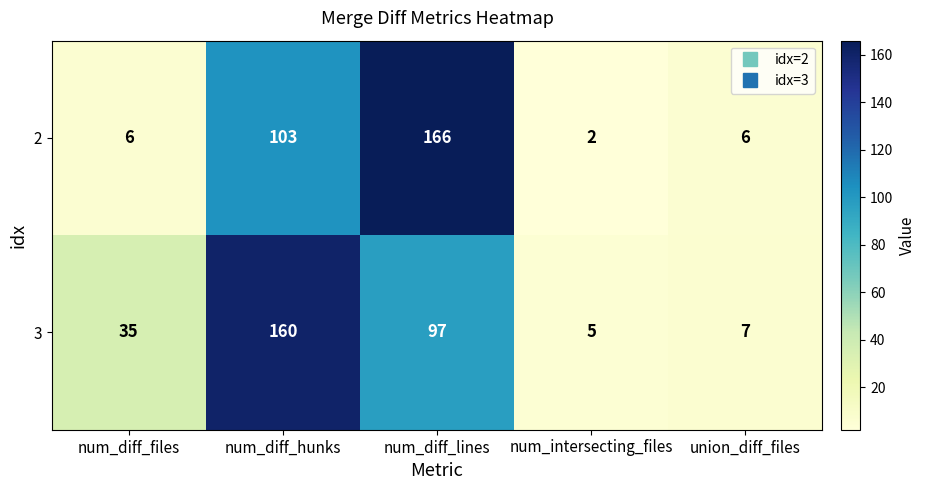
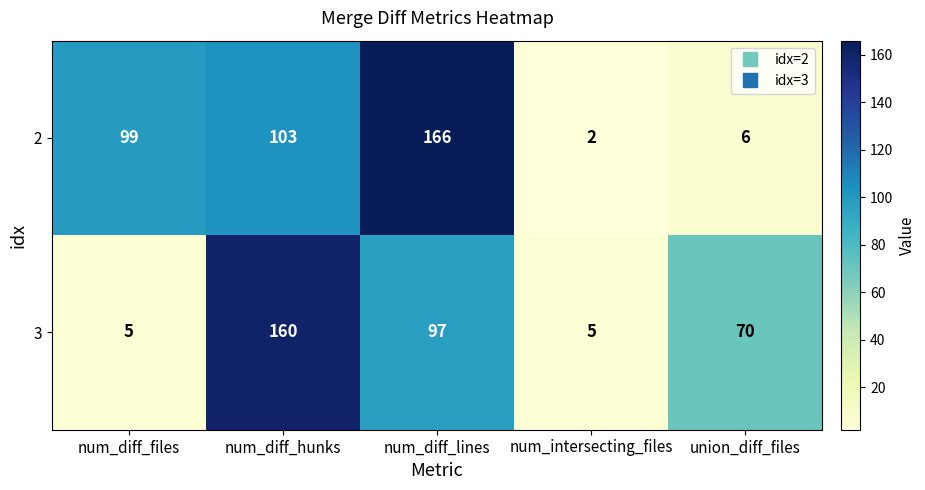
2, num_diff_files: 6 -> 99
3, num_diff_files: 35 -> 5
3, union_diff_files: 7 -> 70
